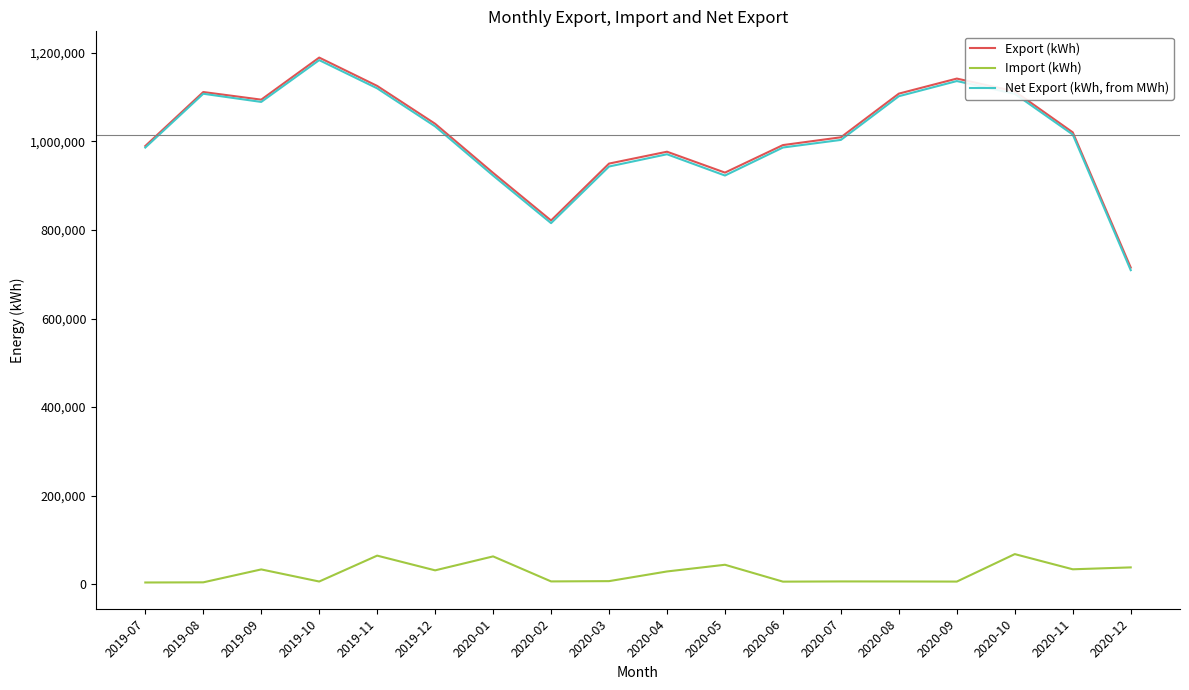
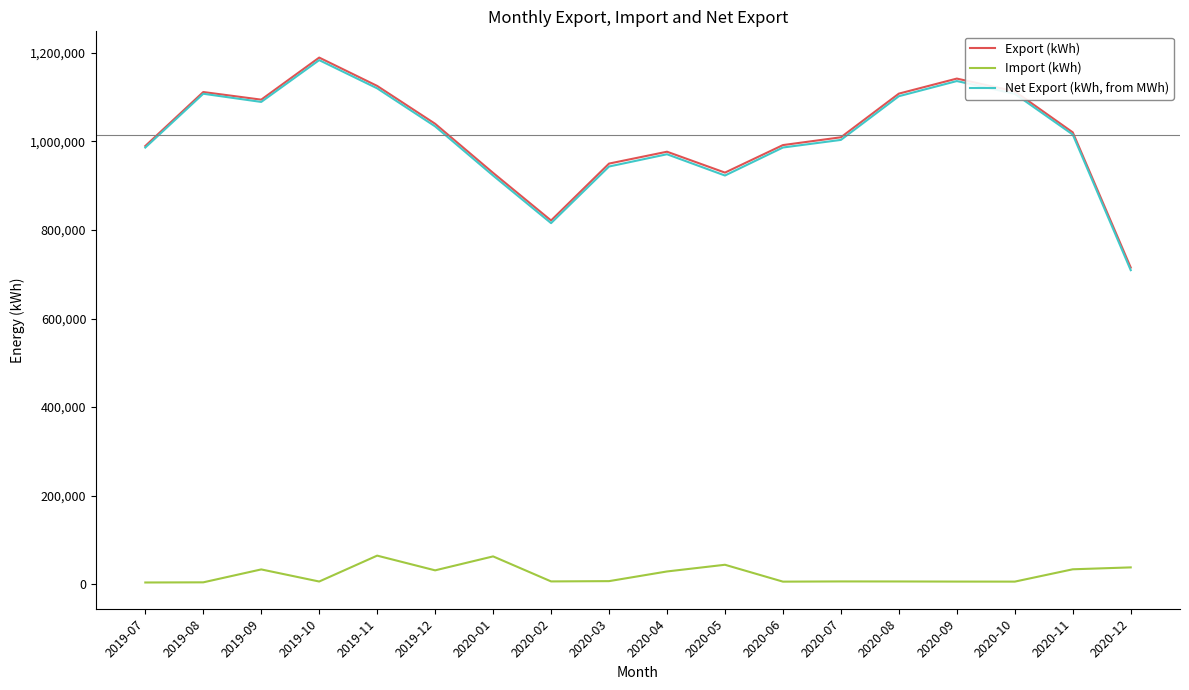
Import (kWh), 2020-10: 70,000 -> 10,000
